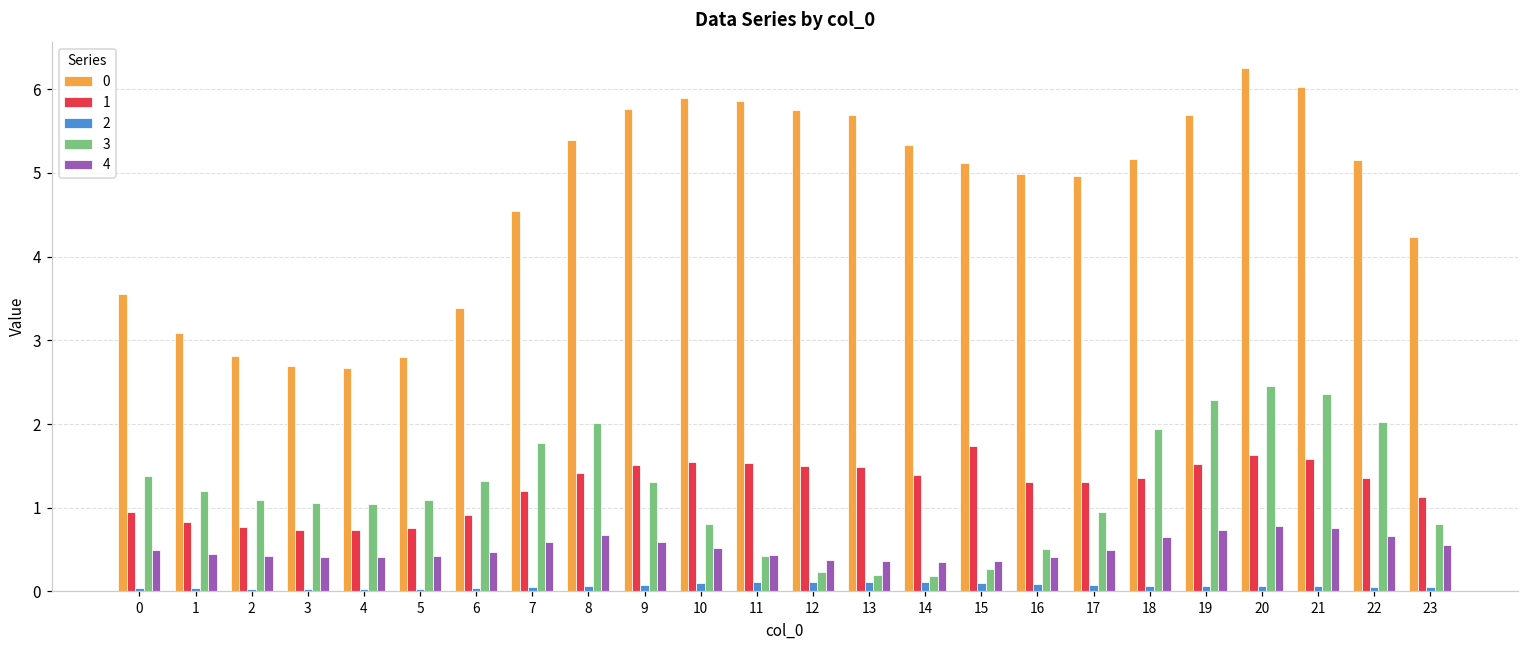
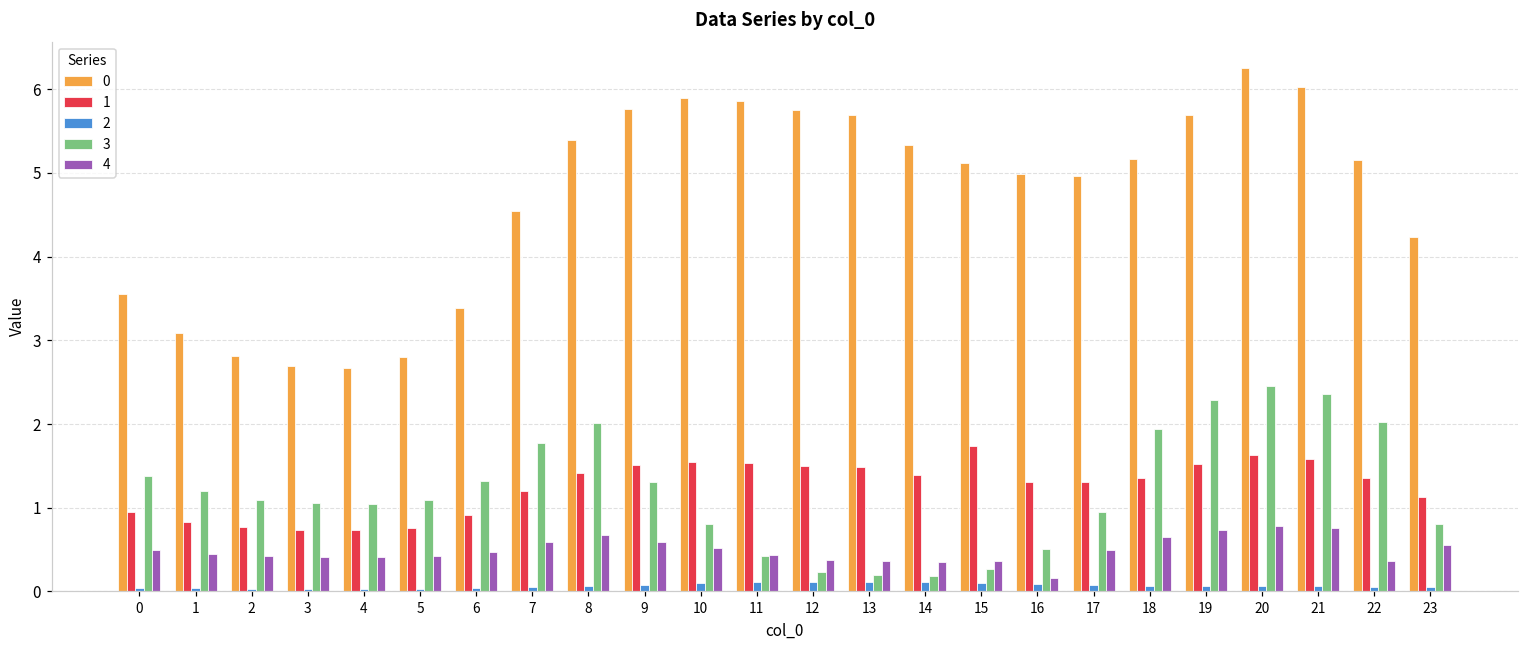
4, 16: 0.4 -> 0.2
4, 22: 0.7 -> 0.4
